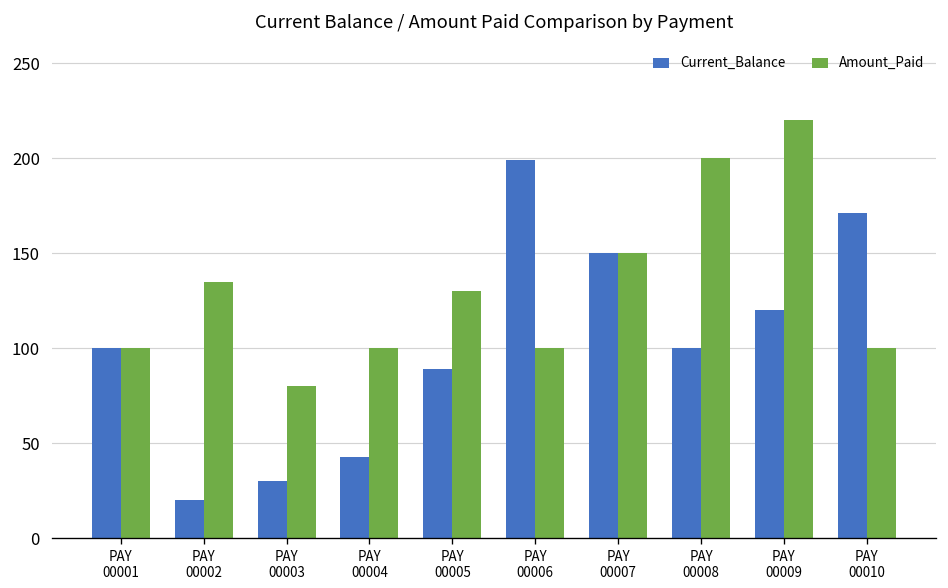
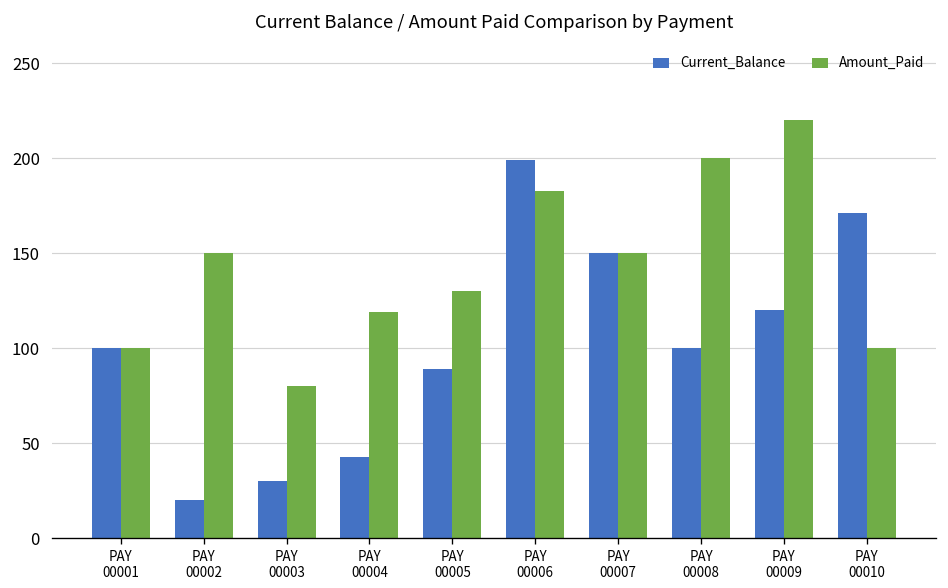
Amount_Paid, PAY 00002: 135 -> 150
Amount_Paid, PAY 00004: 100 -> 119
Amount_Paid, PAY 00006: 100 -> 183
